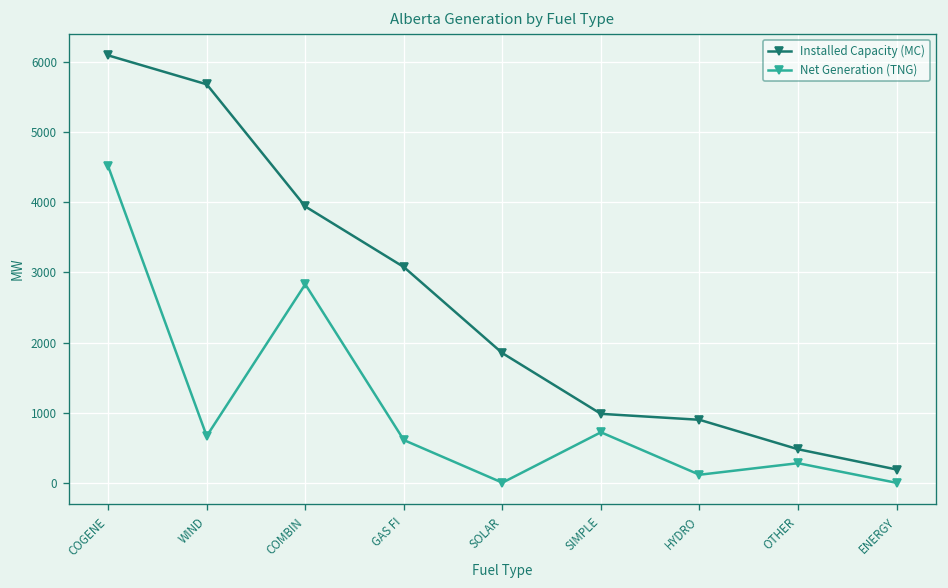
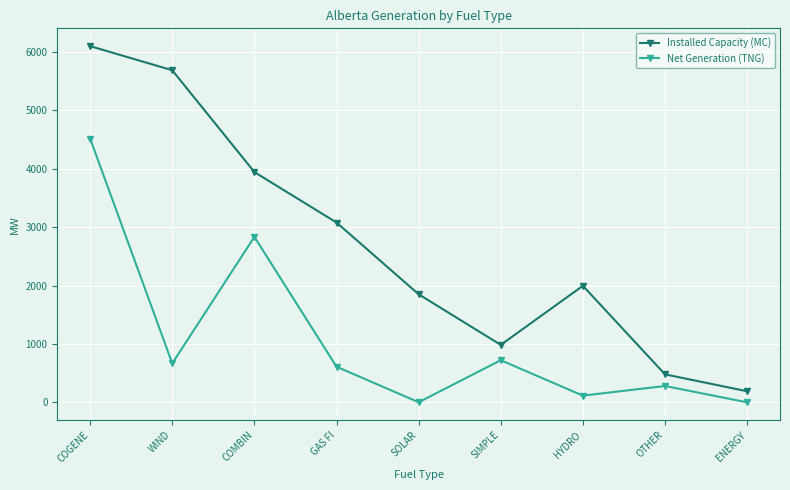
Installed Capacity (MC), HYDRO: 900 -> 2000
